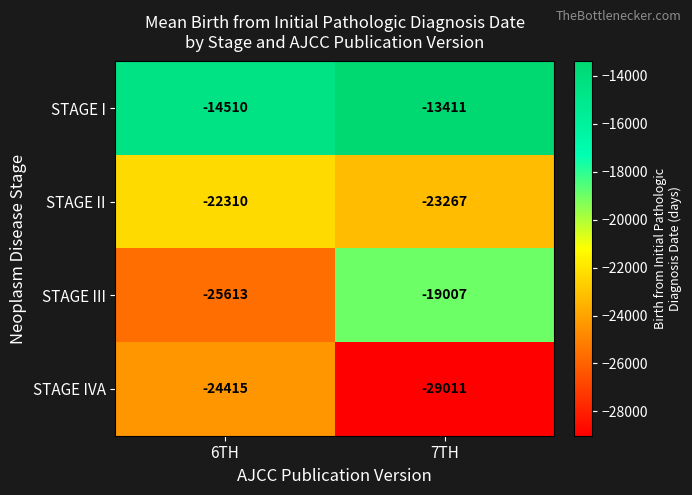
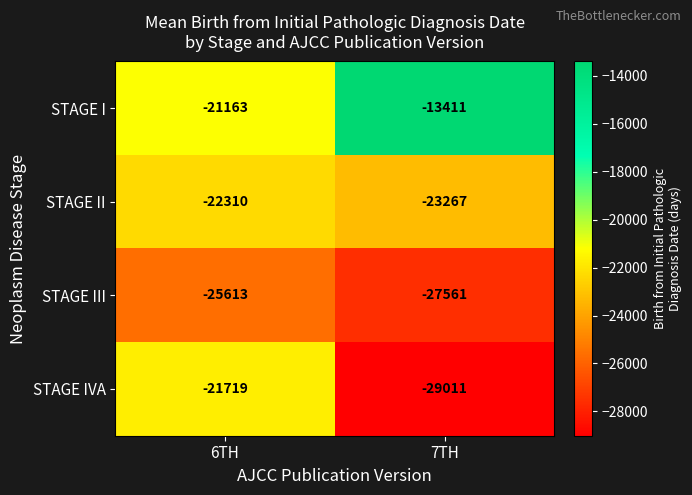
STAGE I, 6TH: -14510 -> -21163
STAGE III, 7TH: -19007 -> -27561
STAGE IVA, 6TH: -24415 -> -21719
